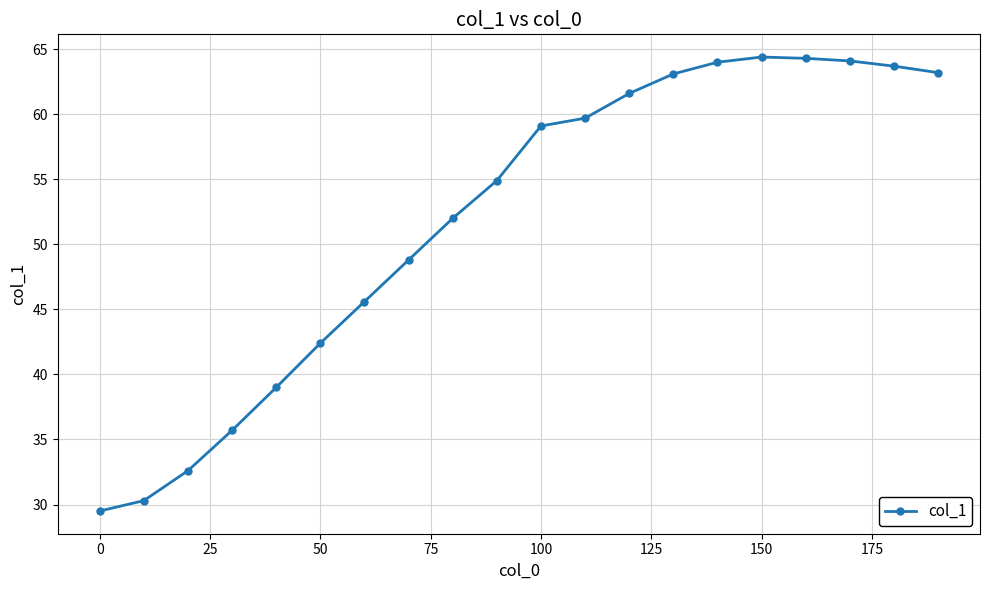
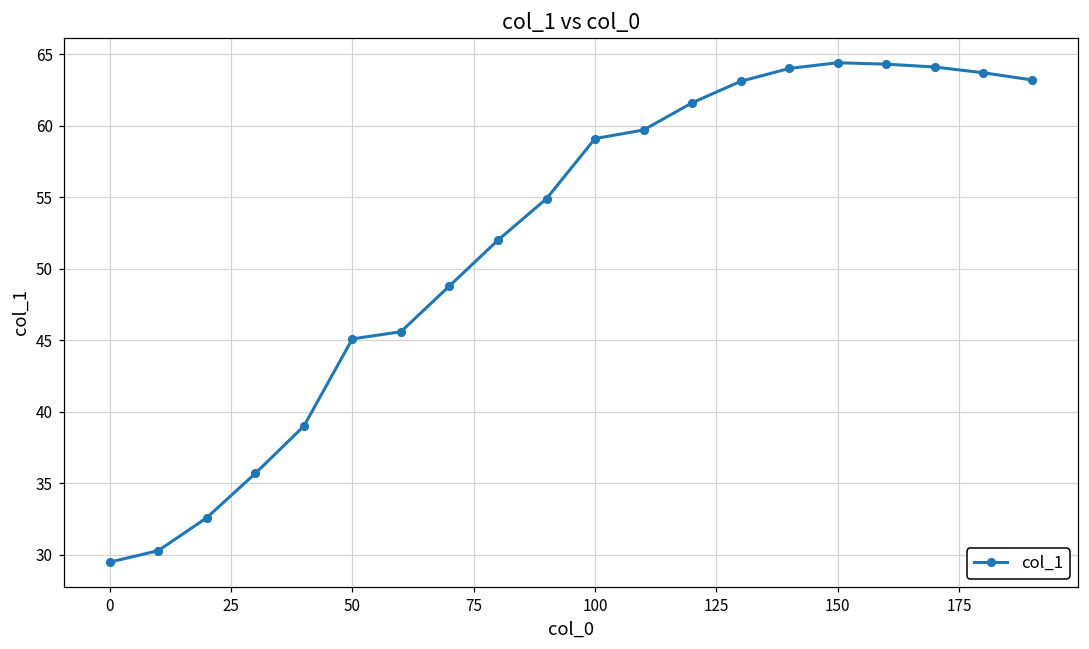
50: 42.4 -> 45.1
